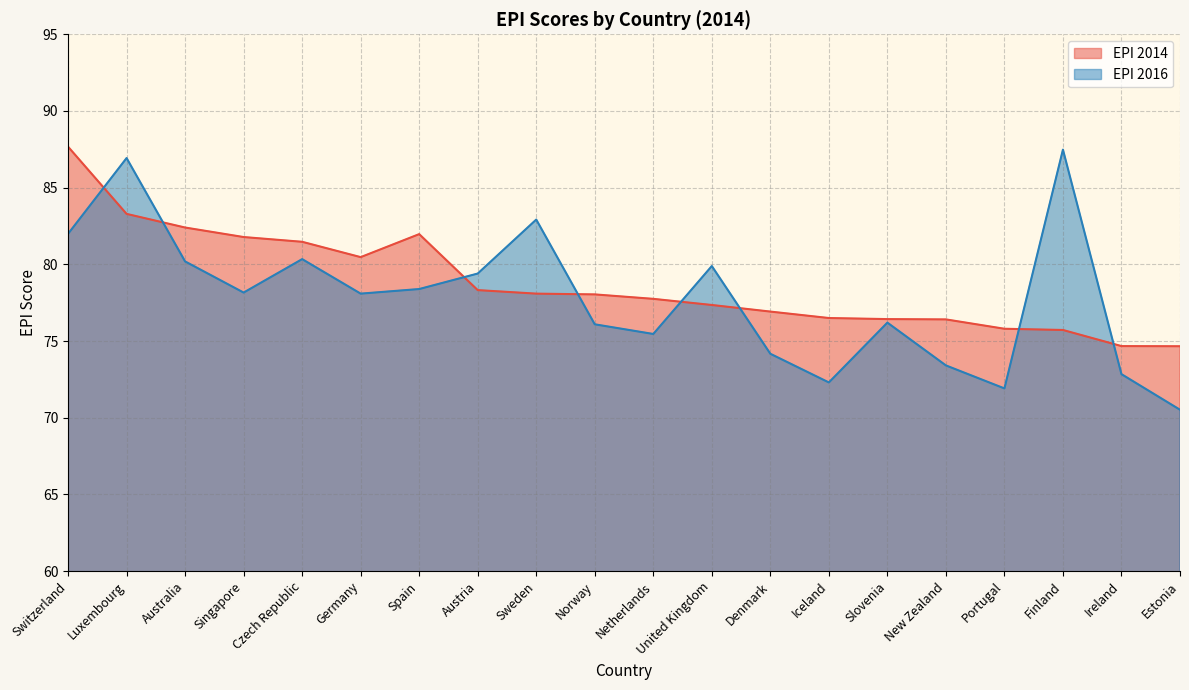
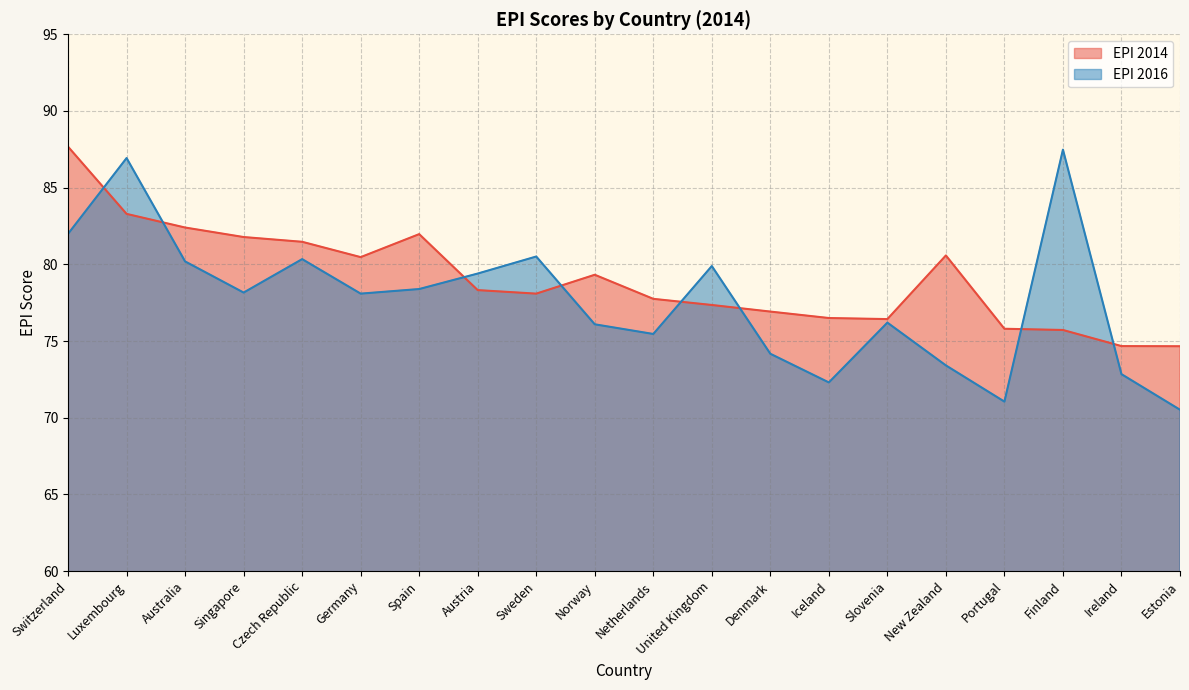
EPI 2016, Sweden: 82.9 -> 80.5
EPI 2014, Norway: 78.0 -> 79.3
EPI 2014, New Zealand: 76.4 -> 80.6
EPI 2016, Portugal: 71.9 -> 71.1
